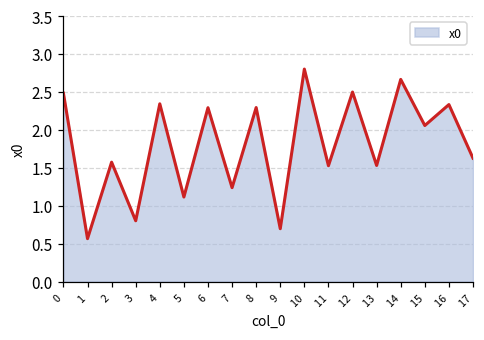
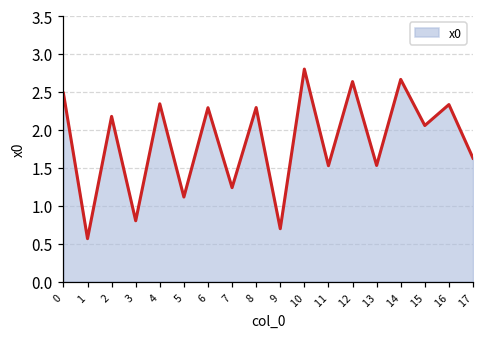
2: 1.6 -> 2.2
12: 2.5 -> 2.6
